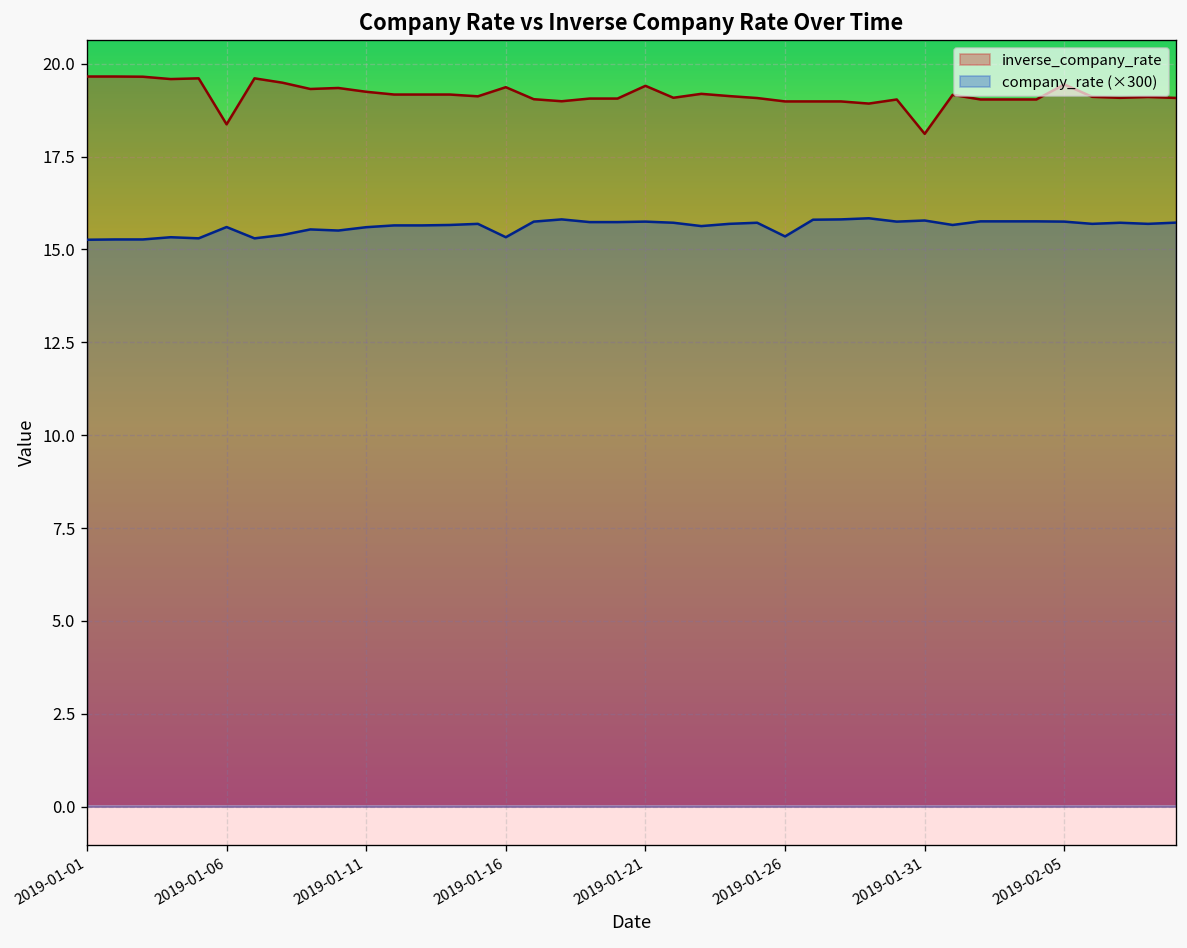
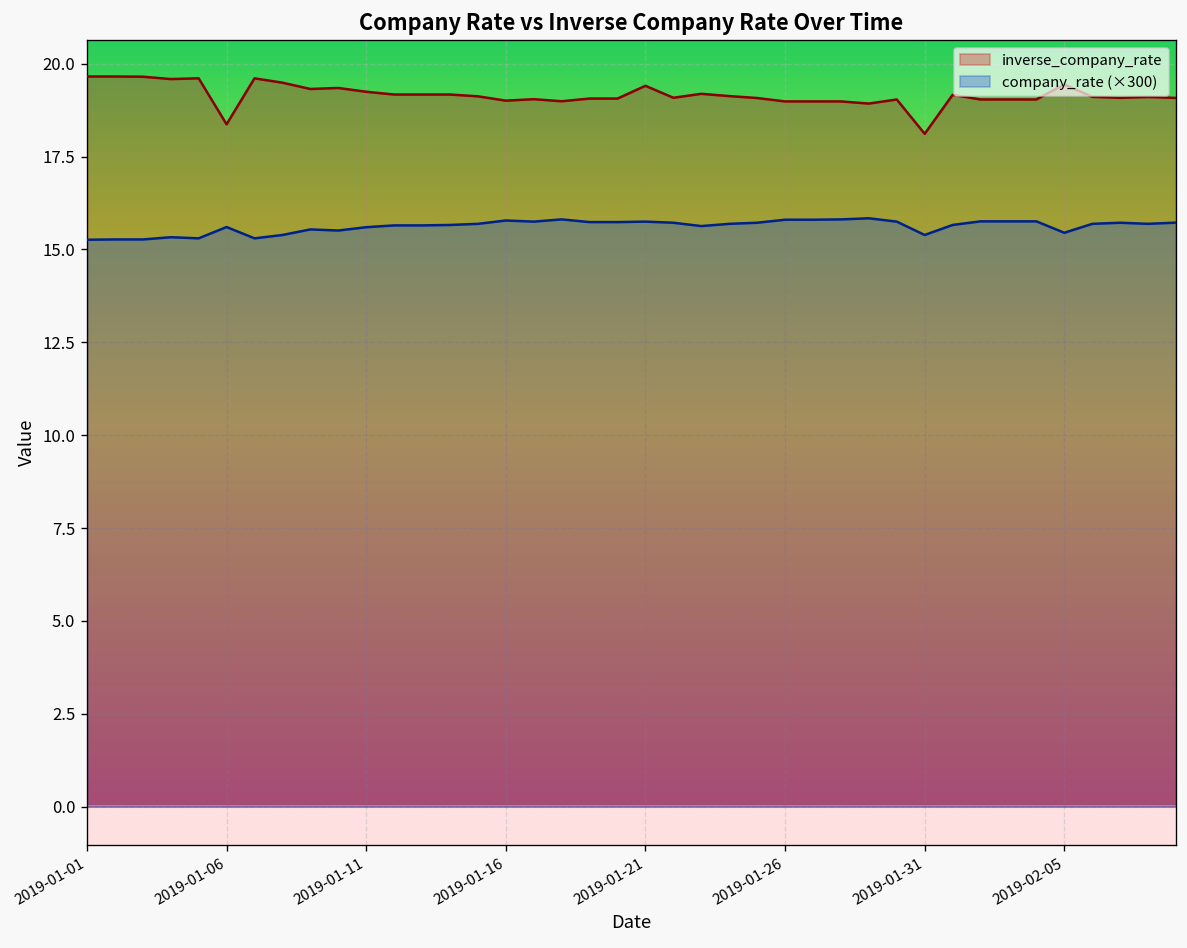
inverse_company_rate, 2019-01-16: 19.4 -> 19.0
company_rate (×300), 2019-01-16: 15.3 -> 15.8
company_rate (×300), 2019-01-26: 15.4 -> 15.8
company_rate (×300), 2019-01-31: 15.8 -> 15.4
company_rate (×300), 2019-02-05: 15.8 -> 15.5
